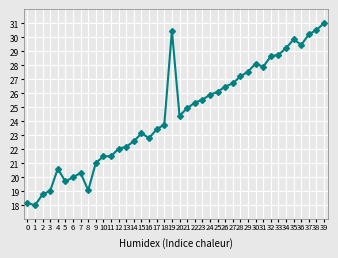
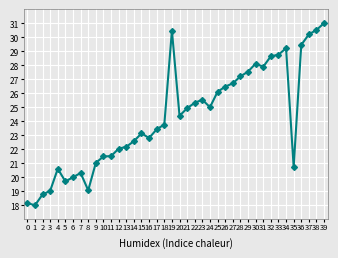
24: 25.9 -> 25.0
35: 29.8 -> 20.7
